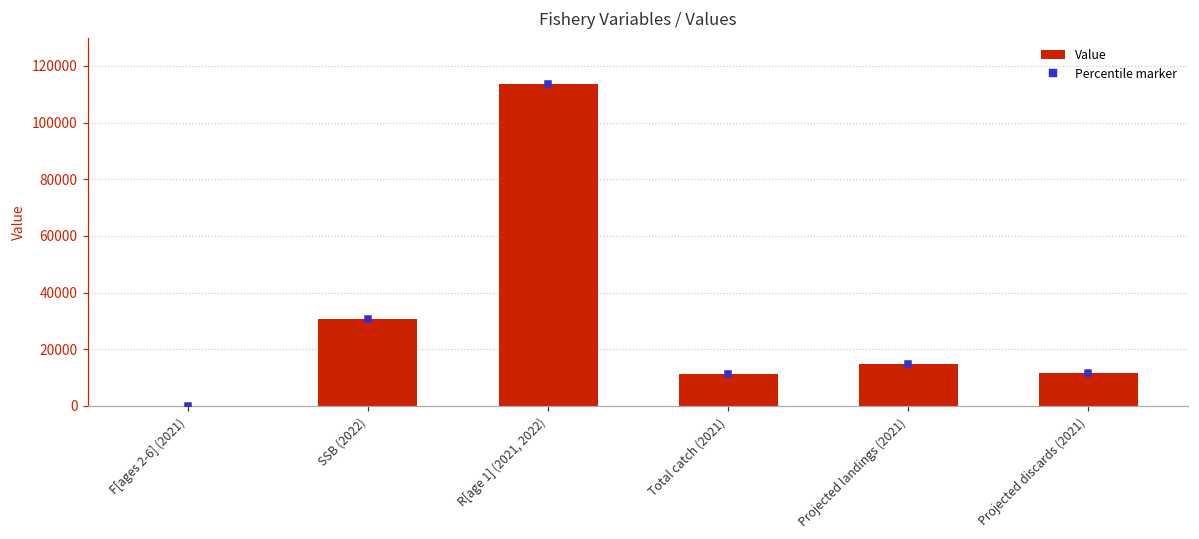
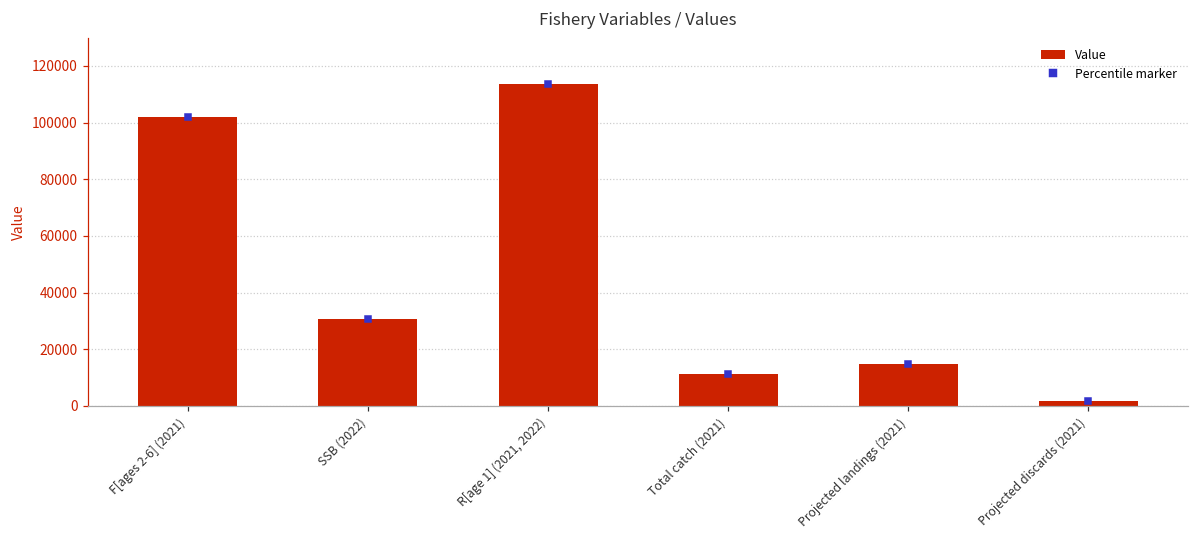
Value, F[ages 2-6] (2021): 0 -> 102000
Value, Projected discards (2021): 12000 -> 2000
